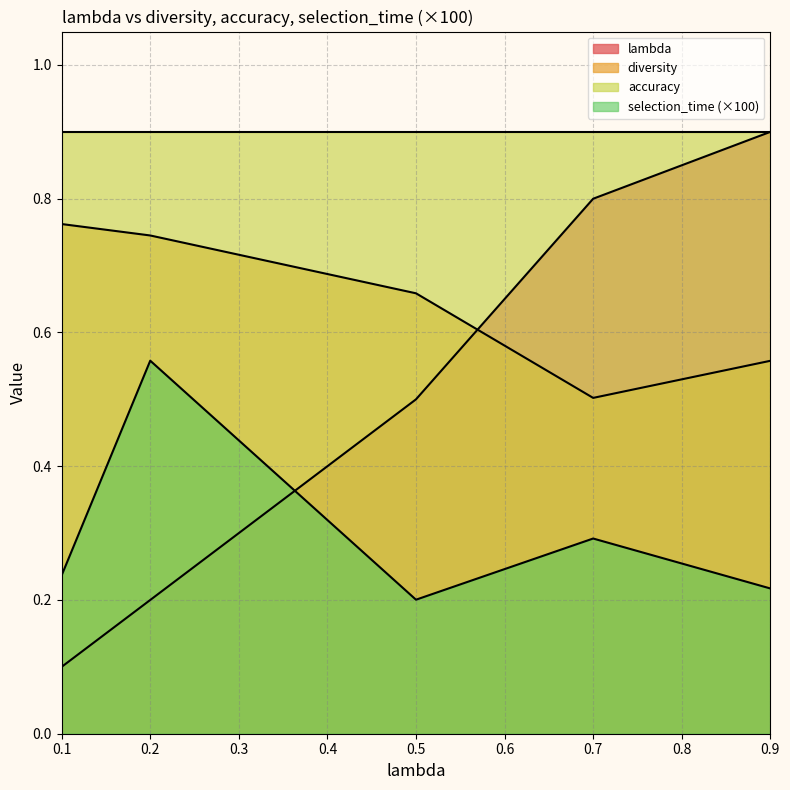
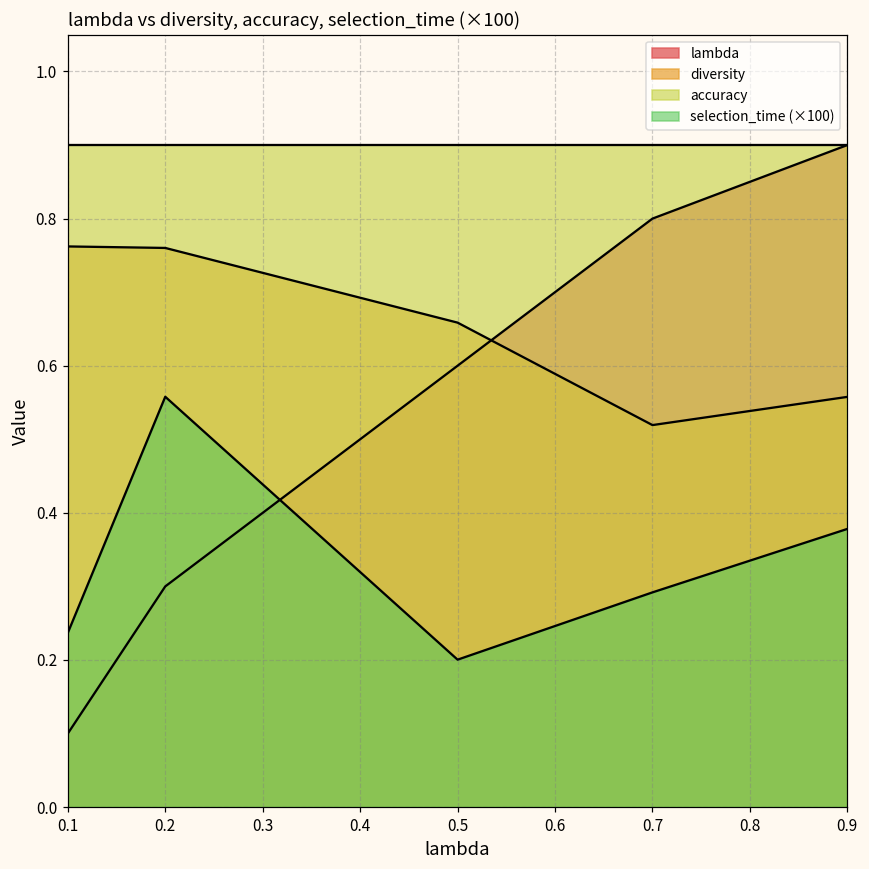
lambda, 0.2: 0.2 -> 0.3
diversity, 0.2: 0.75 -> 0.76
lambda, 0.5: 0.5 -> 0.6
diversity, 0.7: 0.50 -> 0.52
selection_time (×100), 0.9: 0.22 -> 0.38
